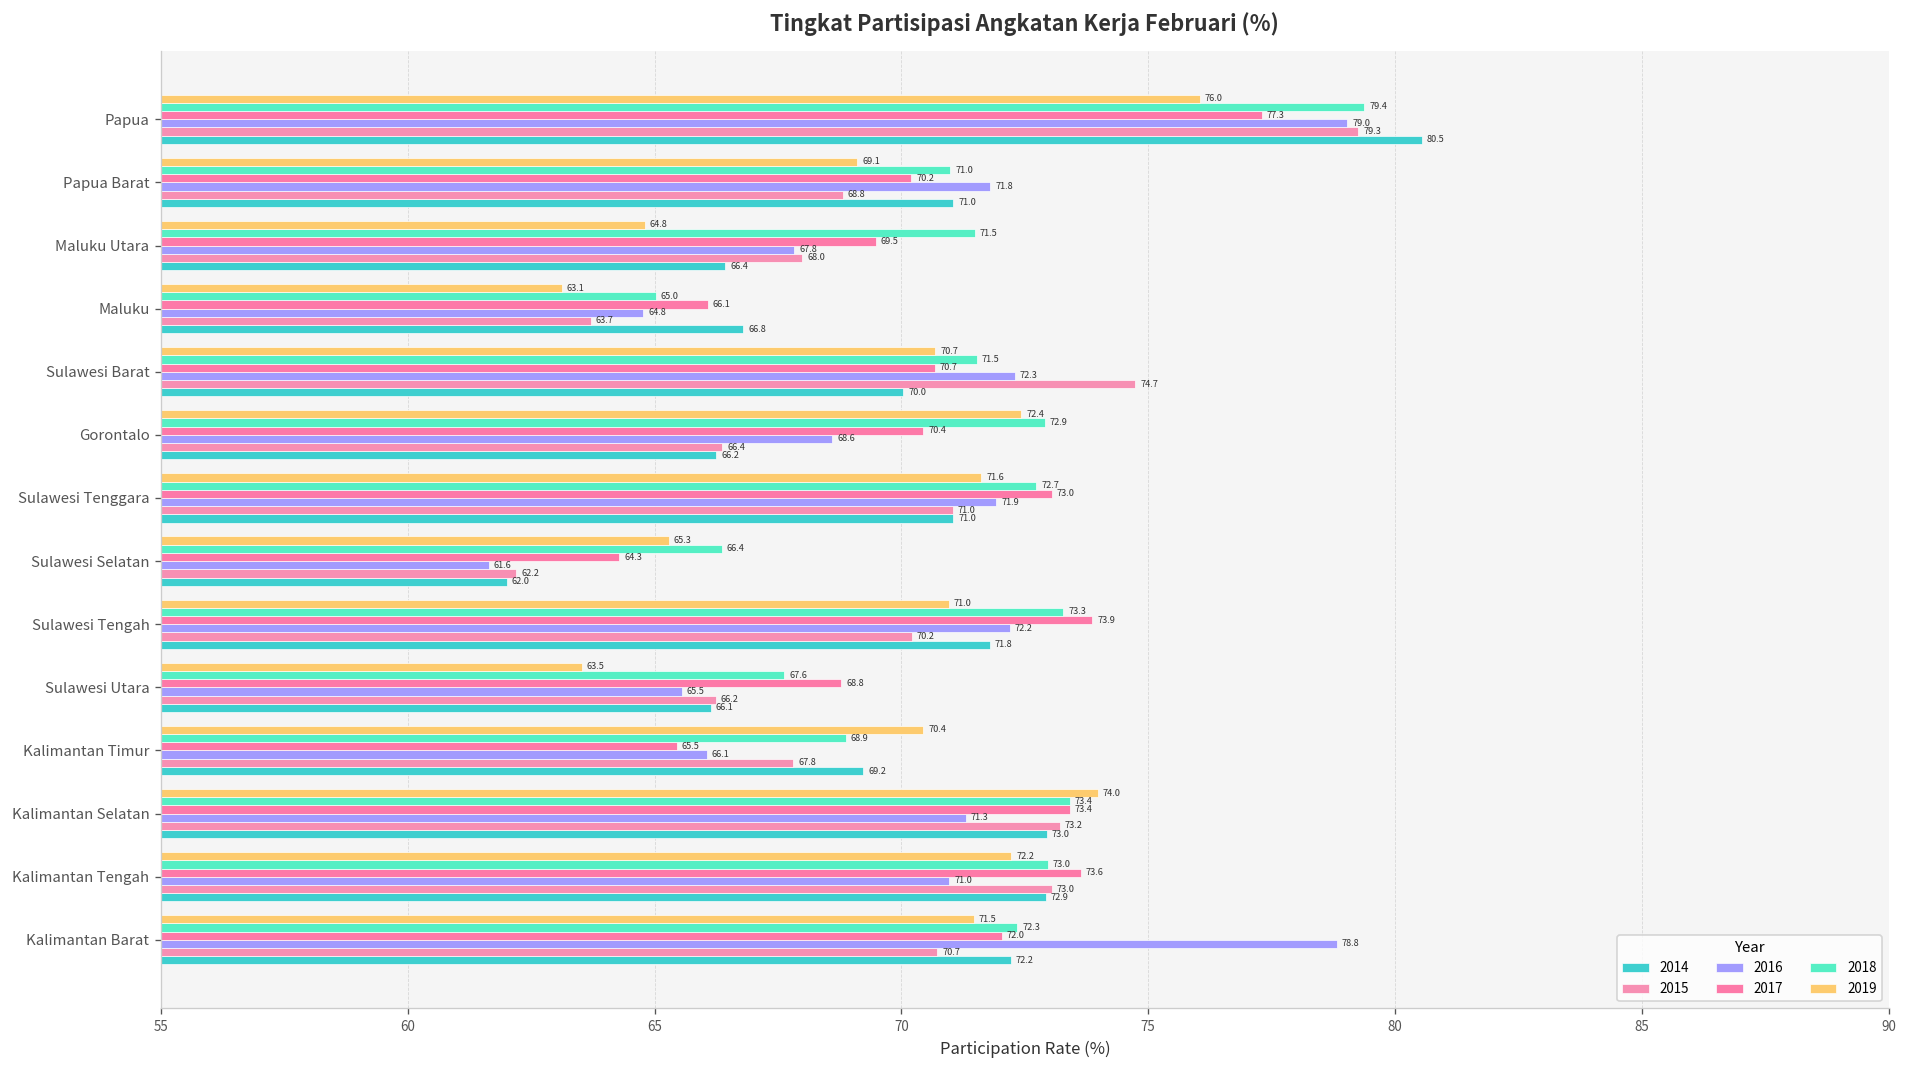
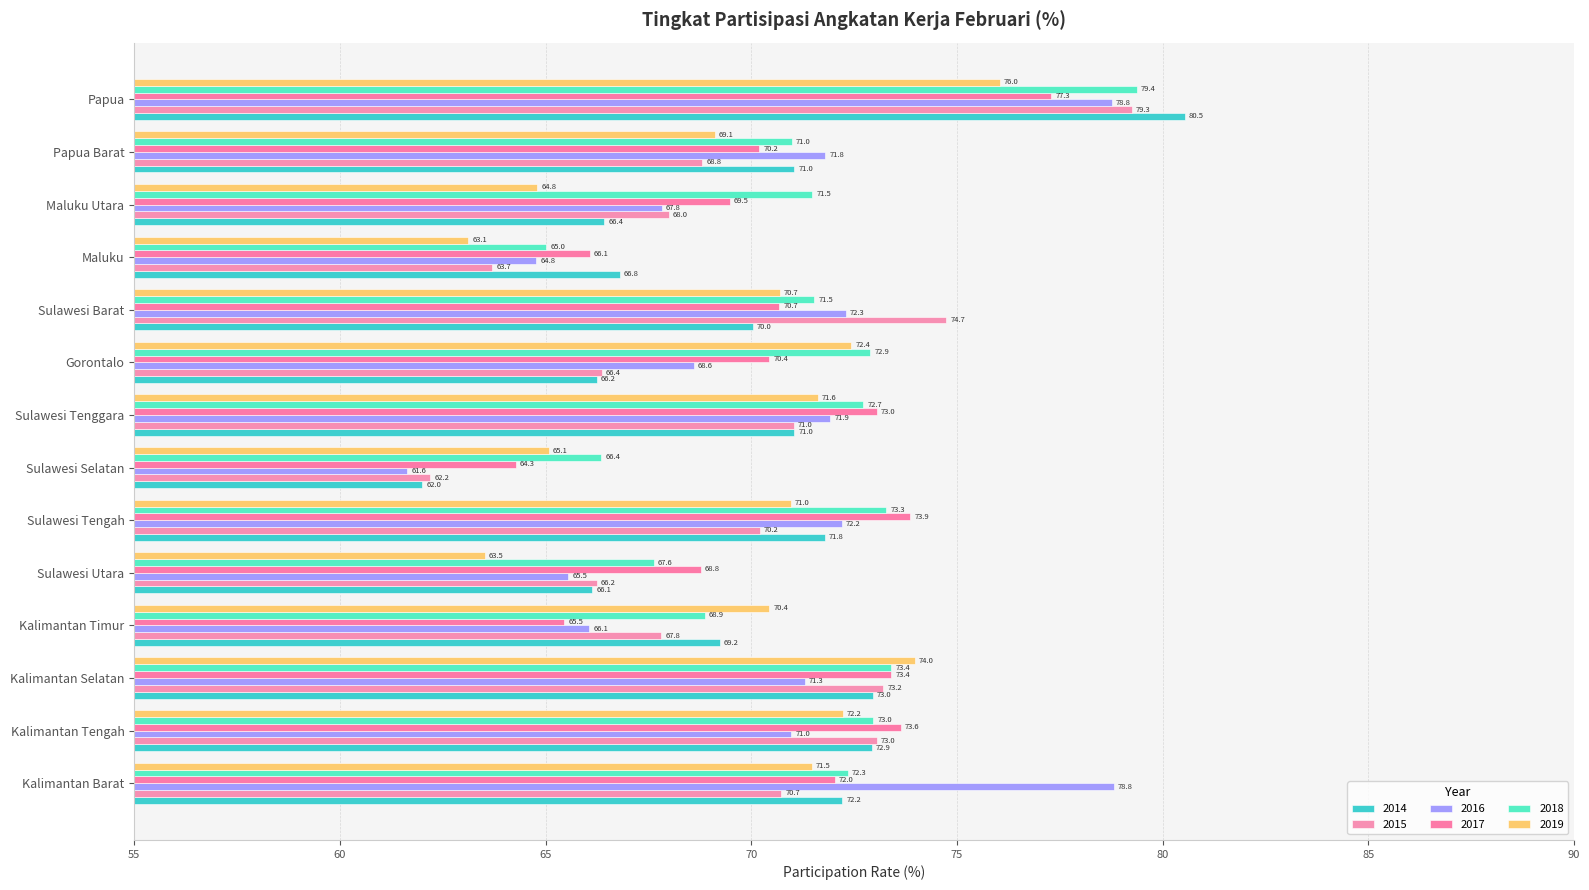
2016, Papua: 79.0 -> 78.8
2019, Sulawesi Selatan: 65.3 -> 65.1
